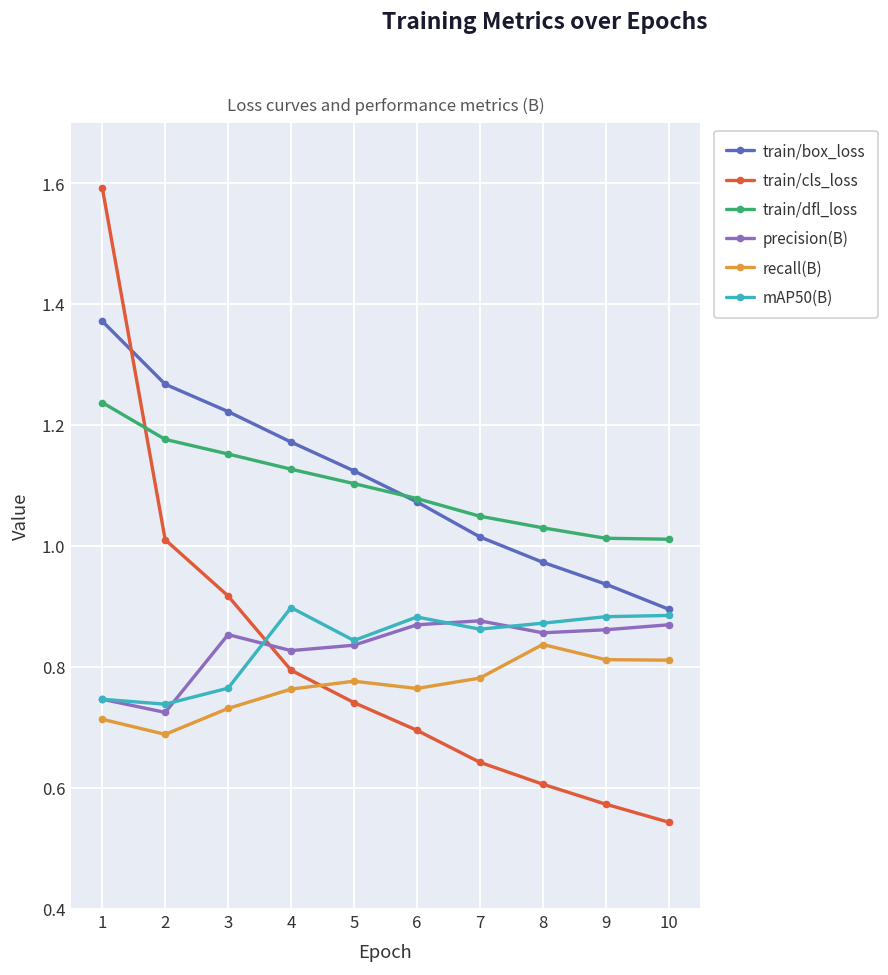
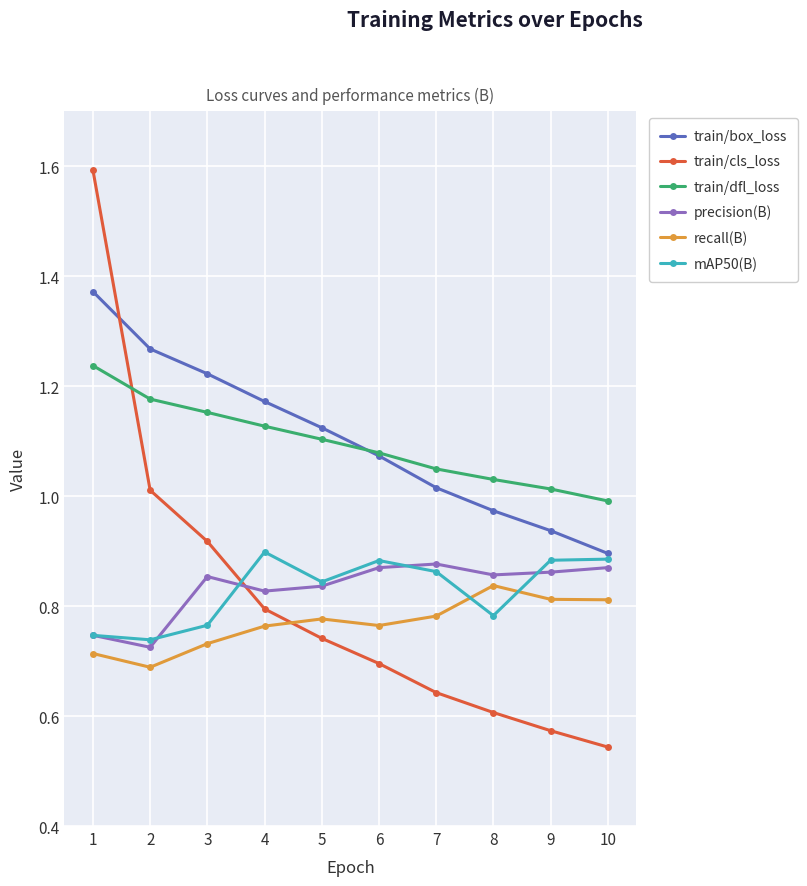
mAP50(B), 8: 0.87 -> 0.78
train/dfl_loss, 10: 1.01 -> 0.99
